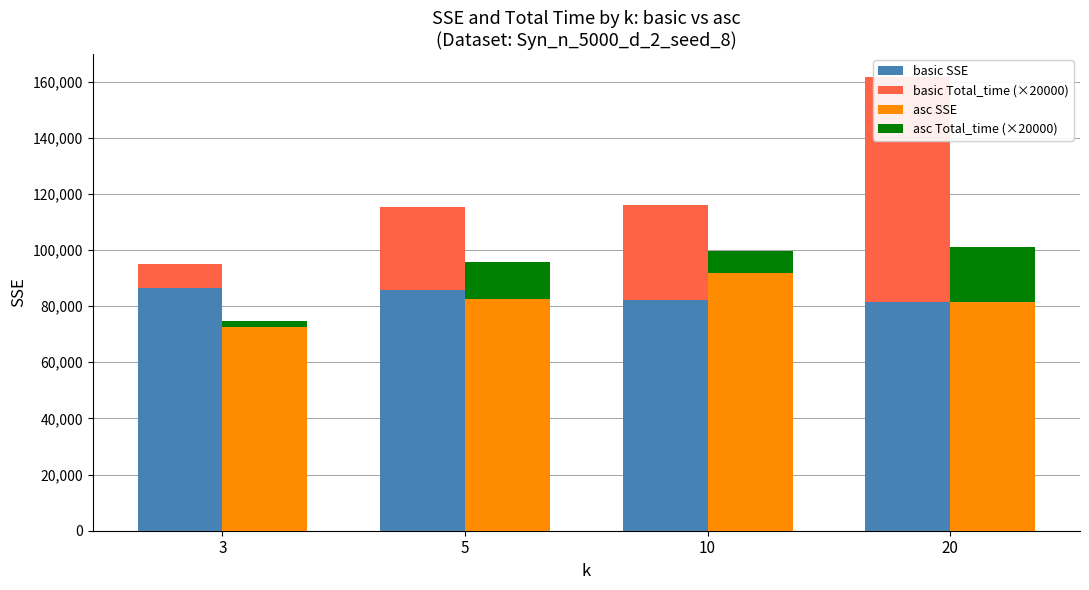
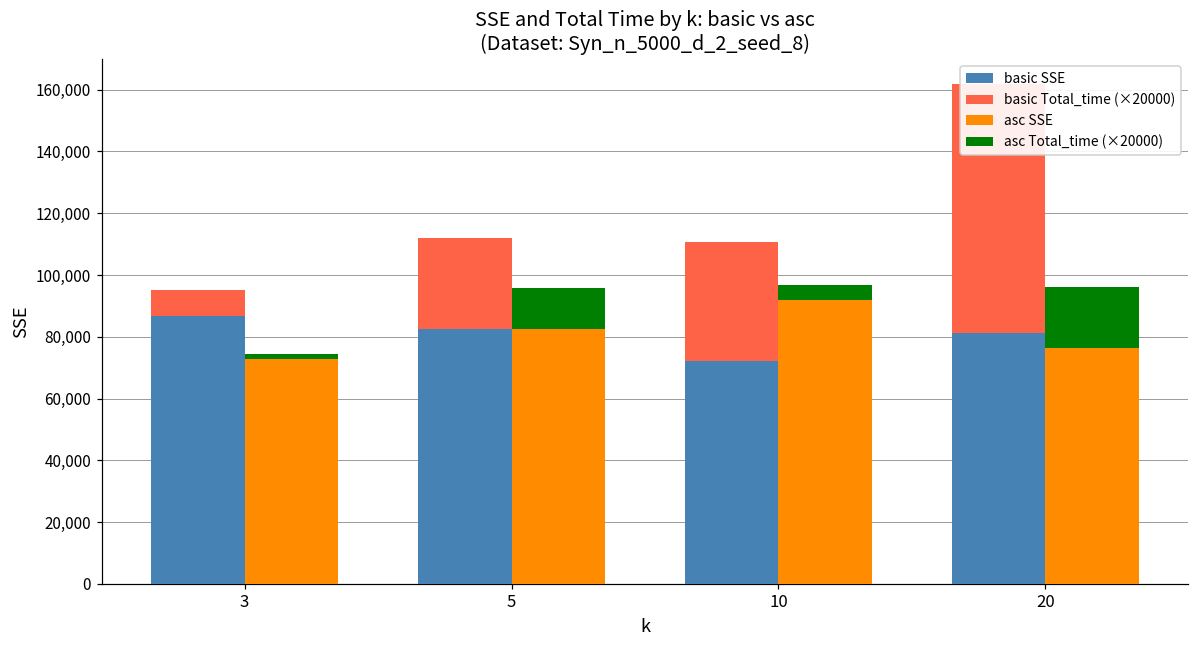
basic SSE, 5: 86,000 -> 82,000
basic SSE, 10: 82,000 -> 72,000
basic Total_time (×20000), 10: 34,000 -> 38,000
asc Total_time (×20000), 10: 8,000 -> 5,000
asc SSE, 20: 81,000 -> 77,000
